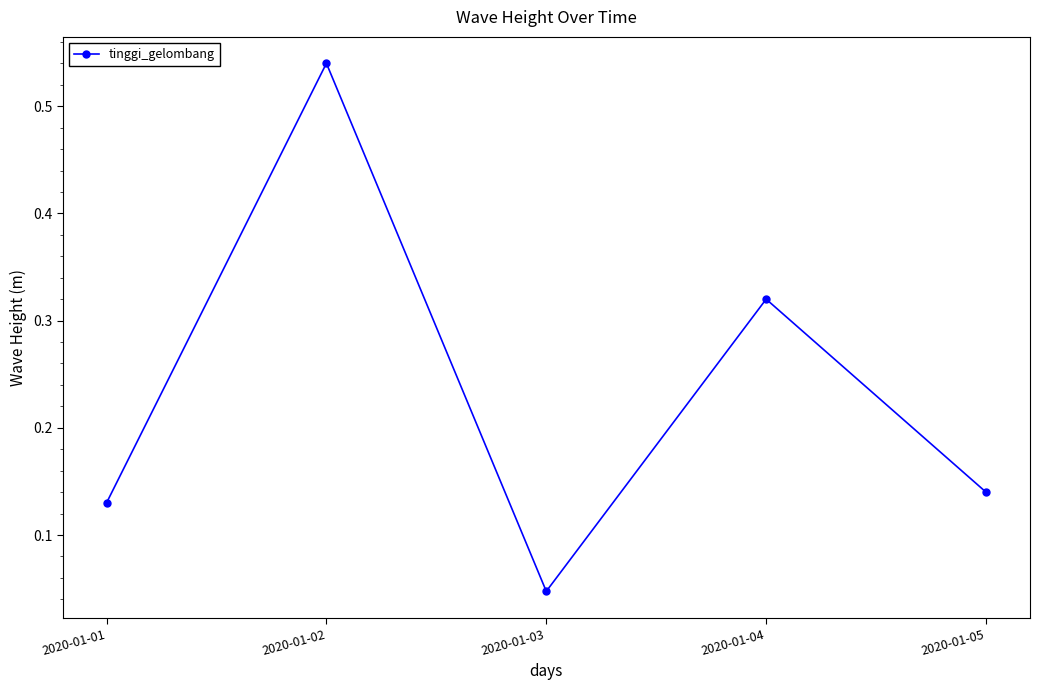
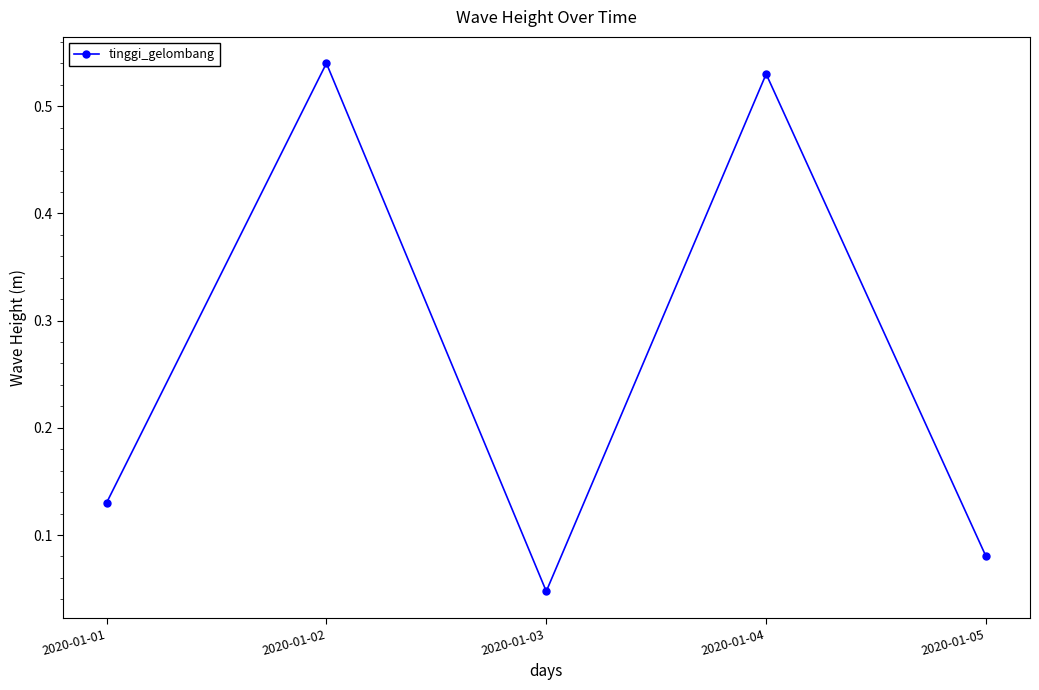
2020-01-04: 0.32 -> 0.53
2020-01-05: 0.14 -> 0.08
